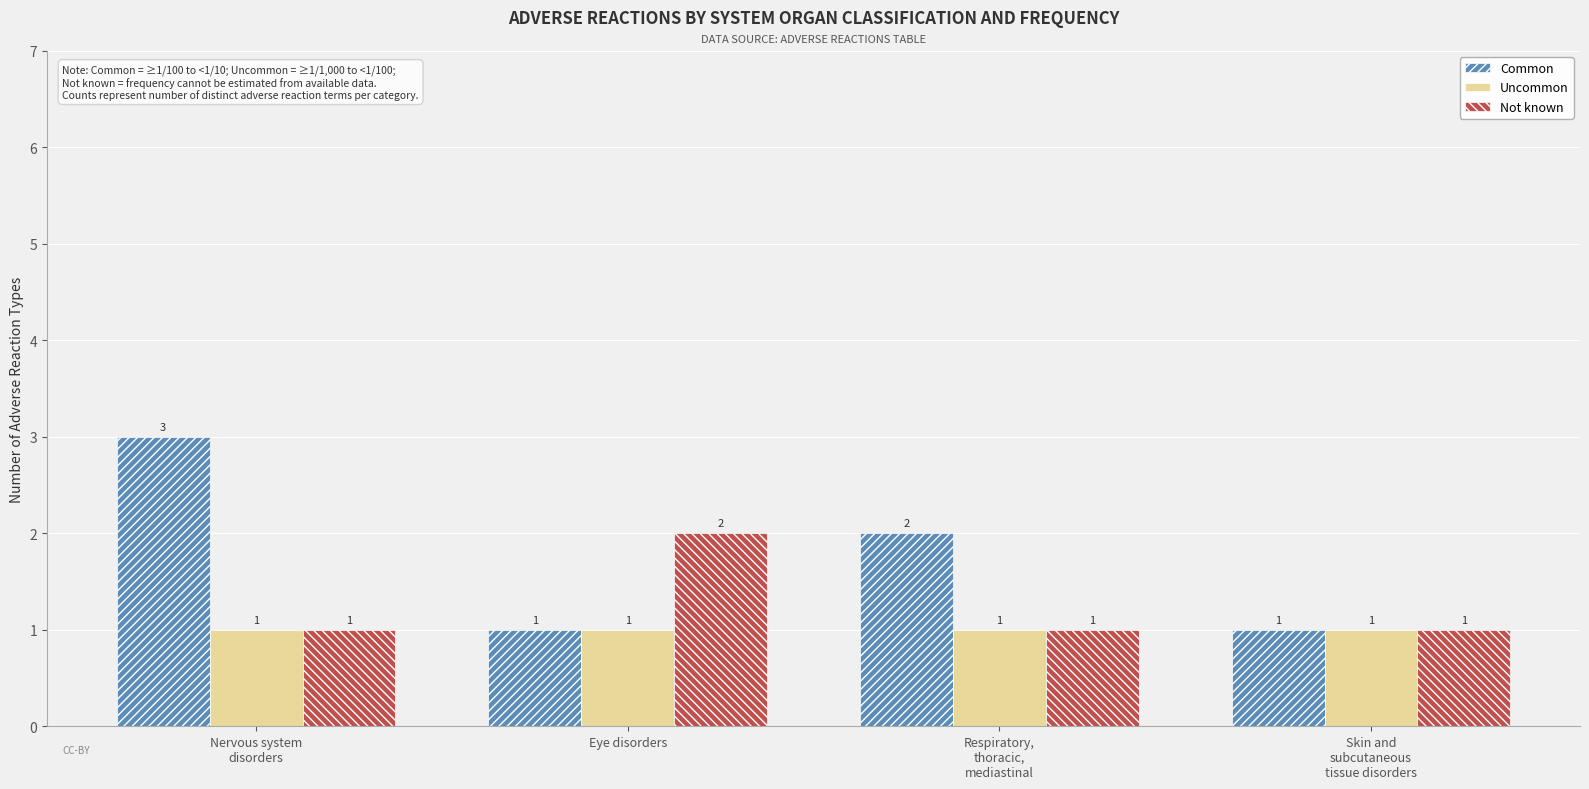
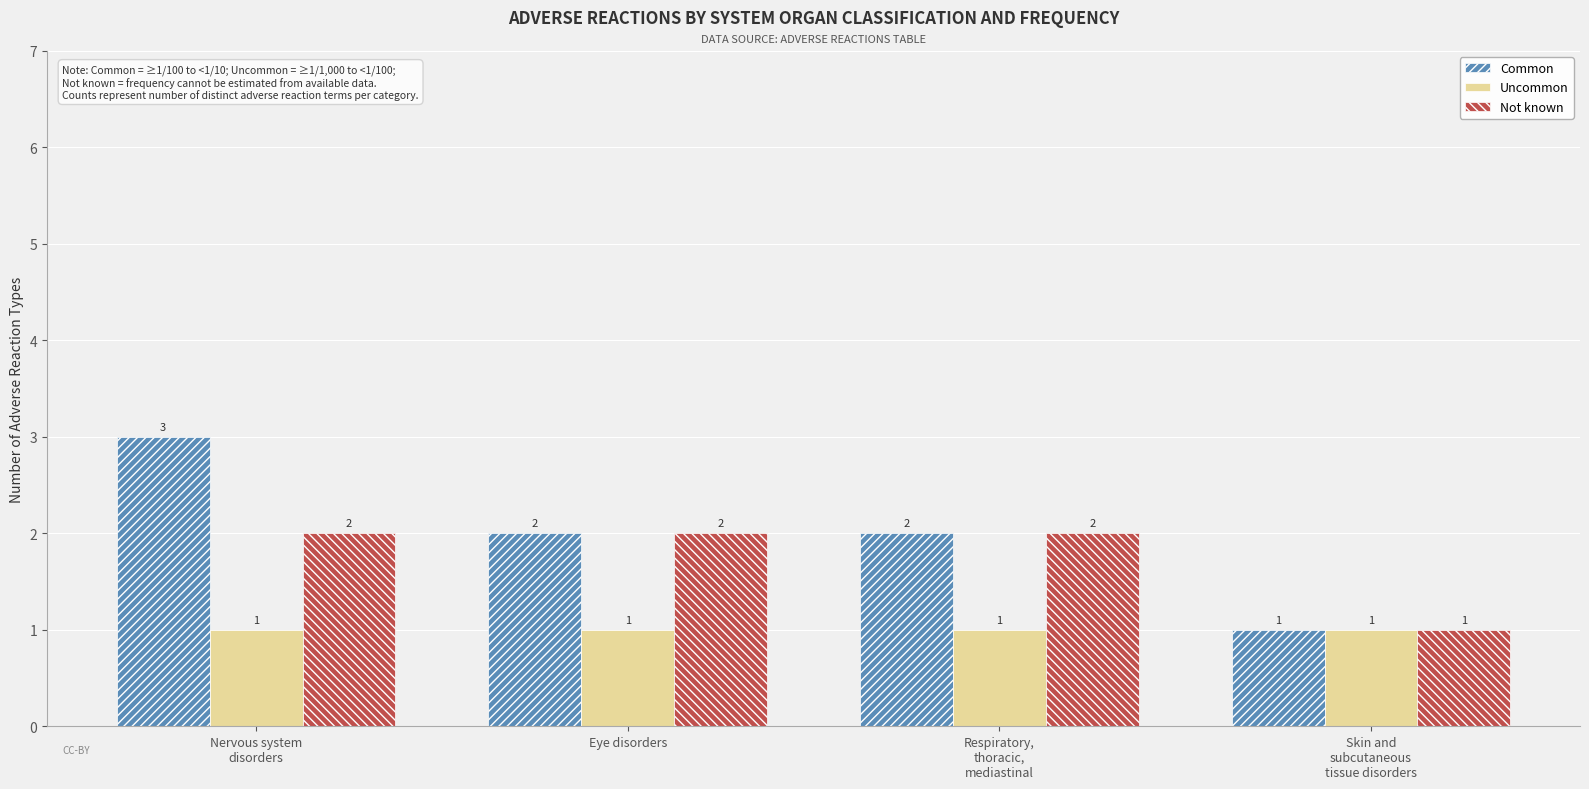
Not known, Nervous system disorders: 1 -> 2
Common, Eye disorders: 1 -> 2
Not known, Respiratory, thoracic, mediastinal: 1 -> 2
